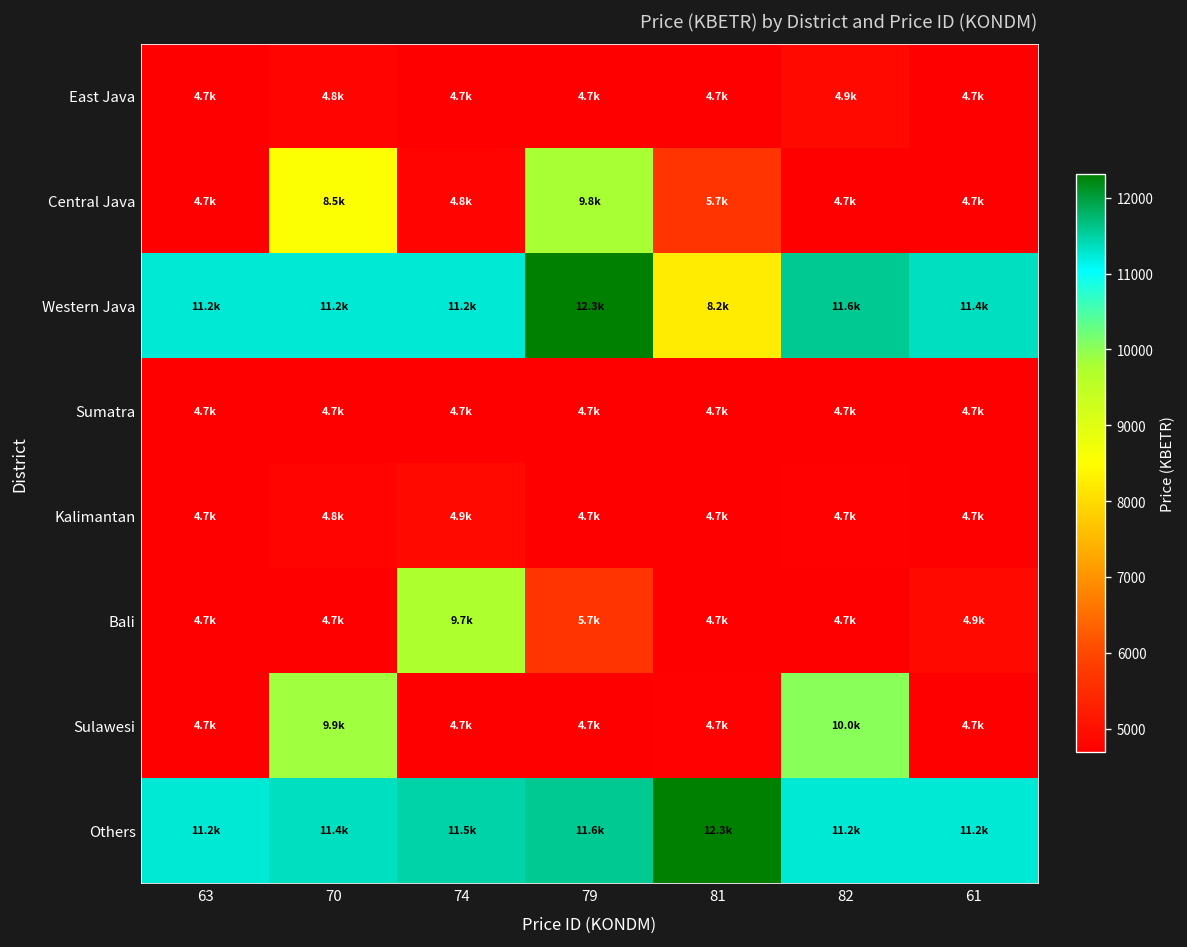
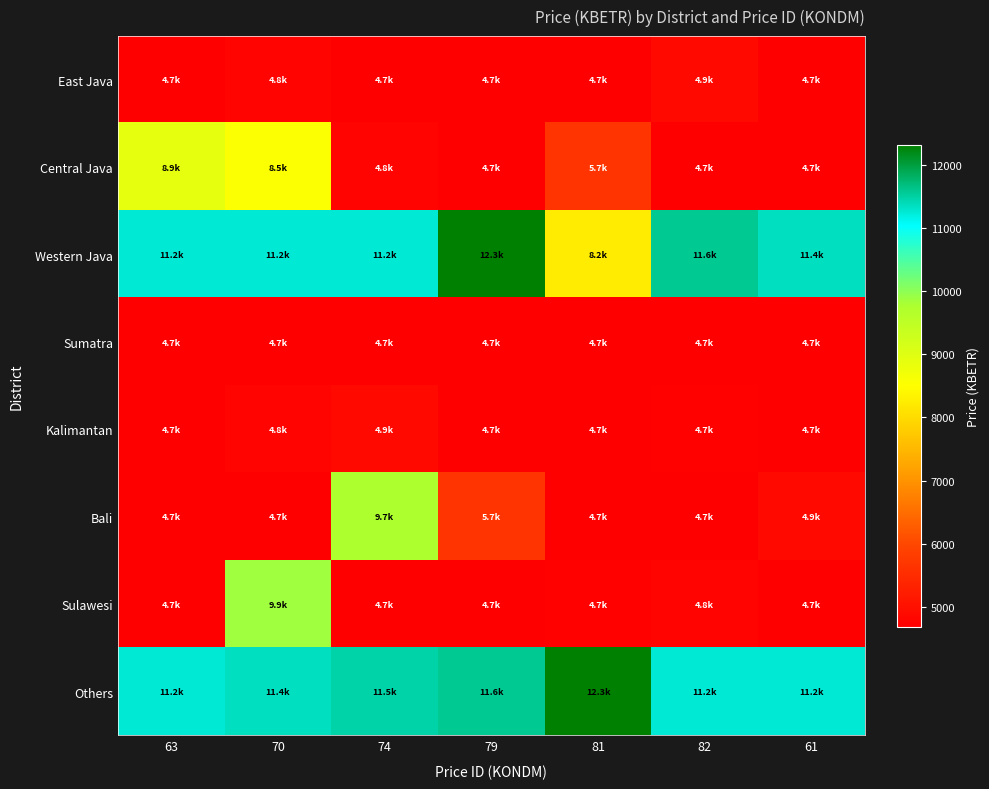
Central Java, 63: 4.7k -> 8.9k
Central Java, 79: 9.8k -> 4.7k
Sulawesi, 82: 10.0k -> 4.8k
